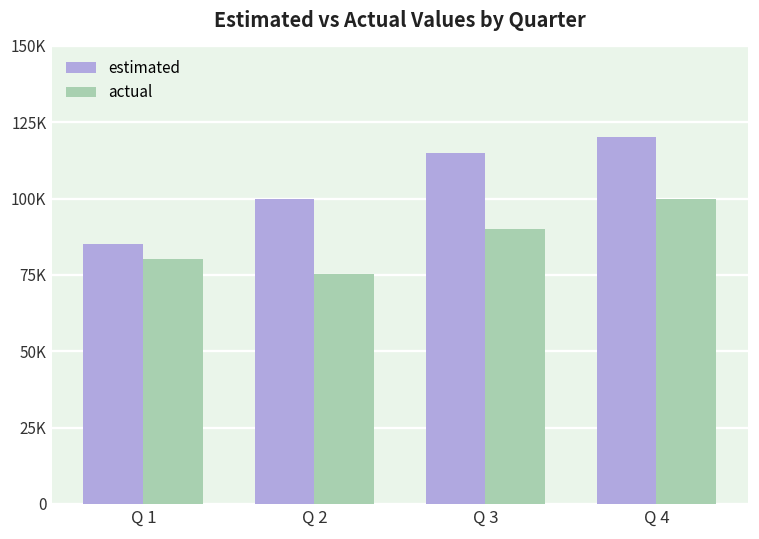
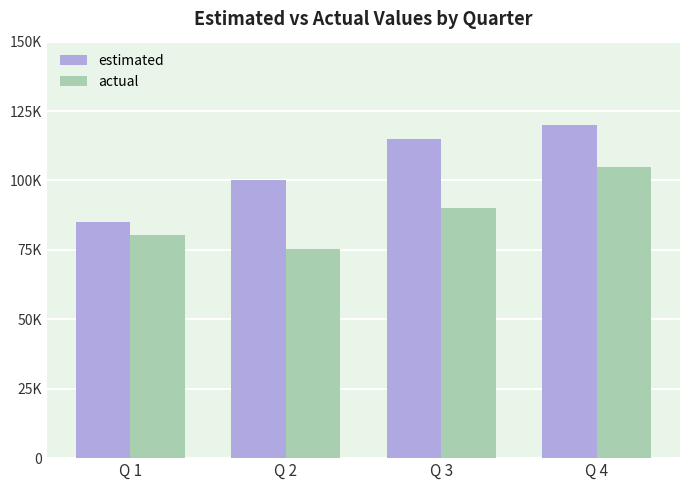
actual, Q 4: 100000 -> 105000
